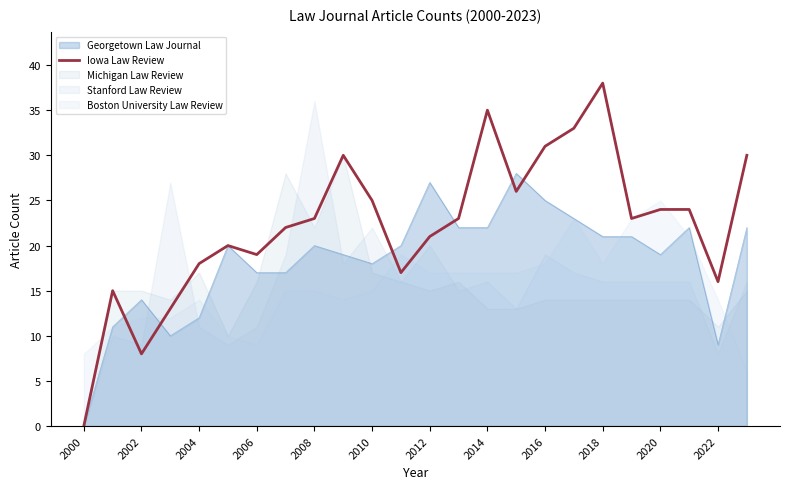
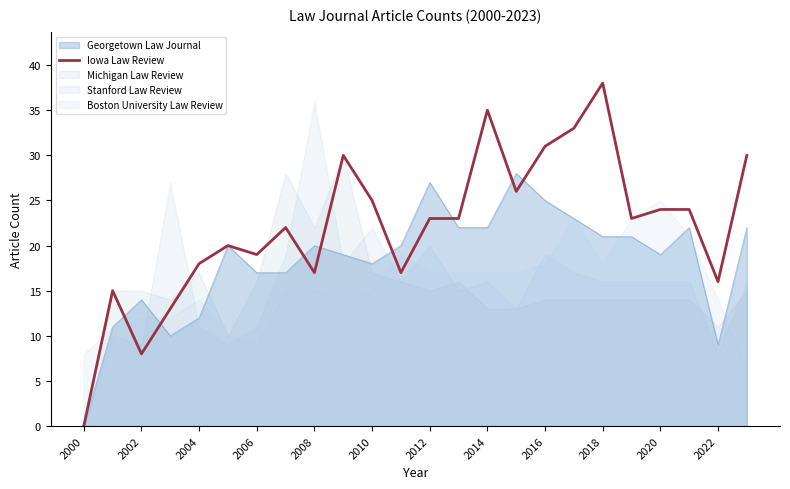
Iowa Law Review, 2008: 23 -> 17
Iowa Law Review, 2012: 21 -> 23
